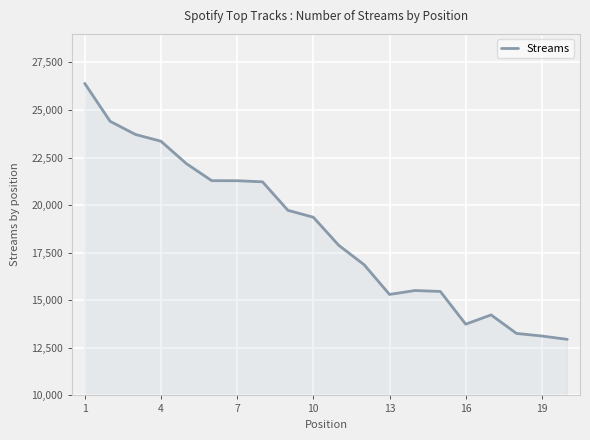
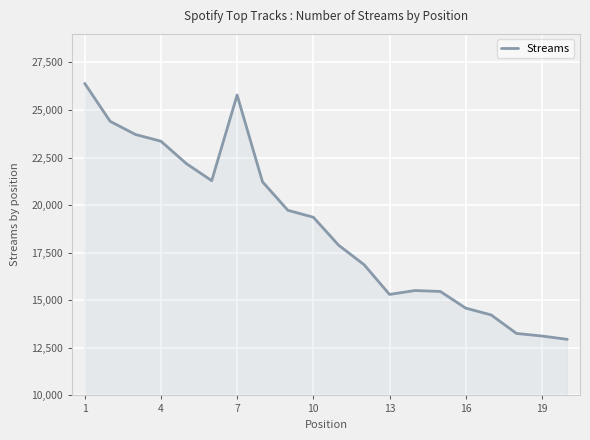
7: 21,300 -> 25,800
16: 13,700 -> 14,600
